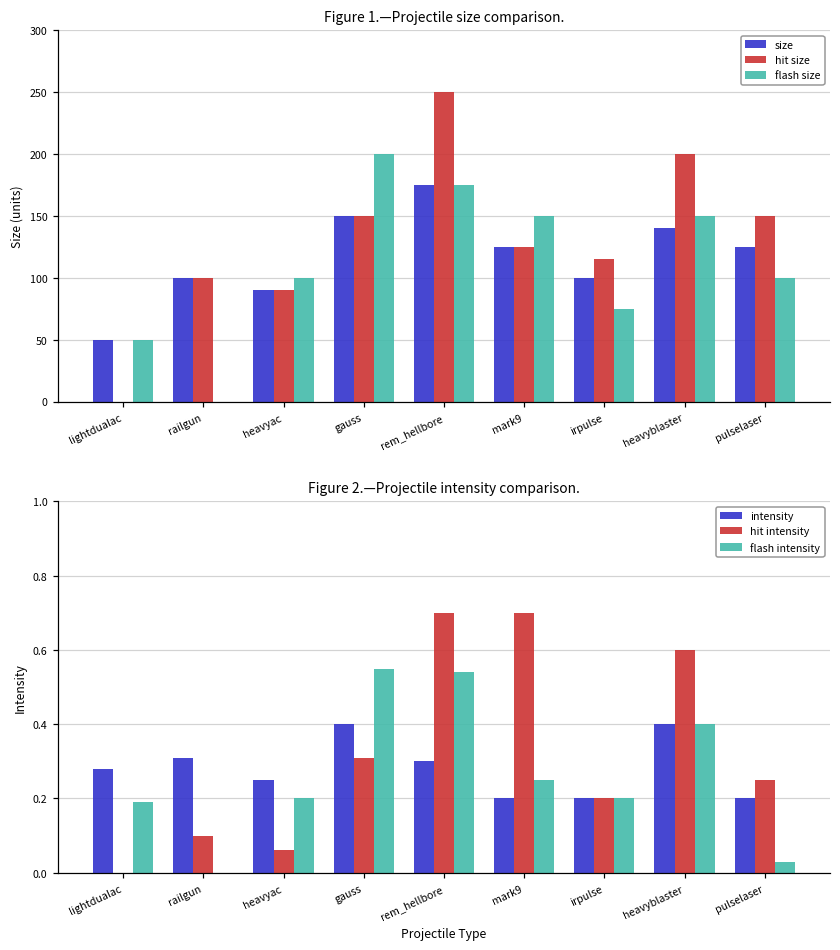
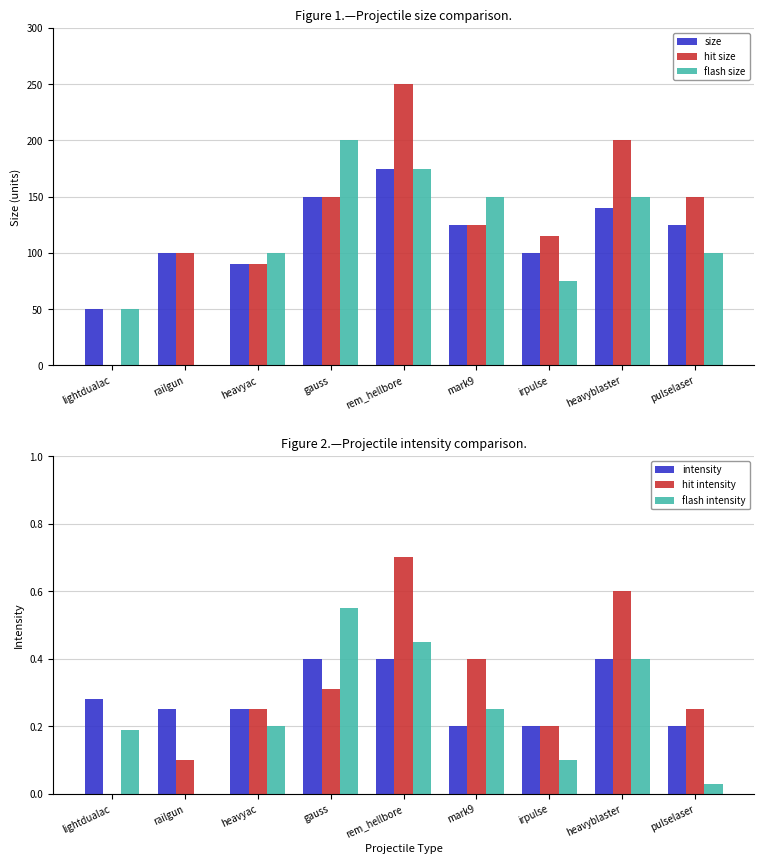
Figure 2.—Projectile intensity comparison., intensity, railgun: 0.31 -> 0.25
Figure 2.—Projectile intensity comparison., hit intensity, heavyac: 0.06 -> 0.25
Figure 2.—Projectile intensity comparison., intensity, rem_hellbore: 0.3 -> 0.4
Figure 2.—Projectile intensity comparison., flash intensity, rem_hellbore: 0.54 -> 0.45
Figure 2.—Projectile intensity comparison., hit intensity, mark9: 0.7 -> 0.4
Figure 2.—Projectile intensity comparison., flash intensity, irpulse: 0.2 -> 0.1
